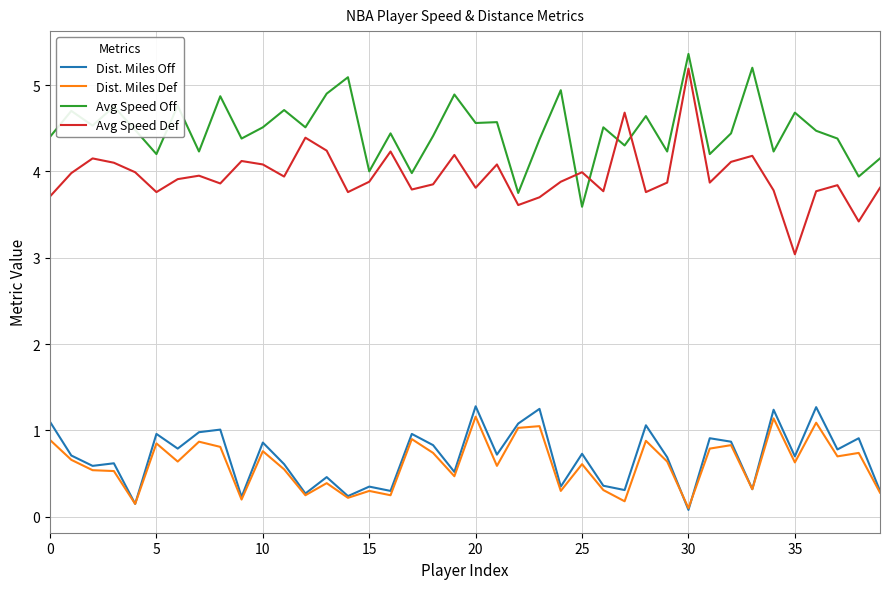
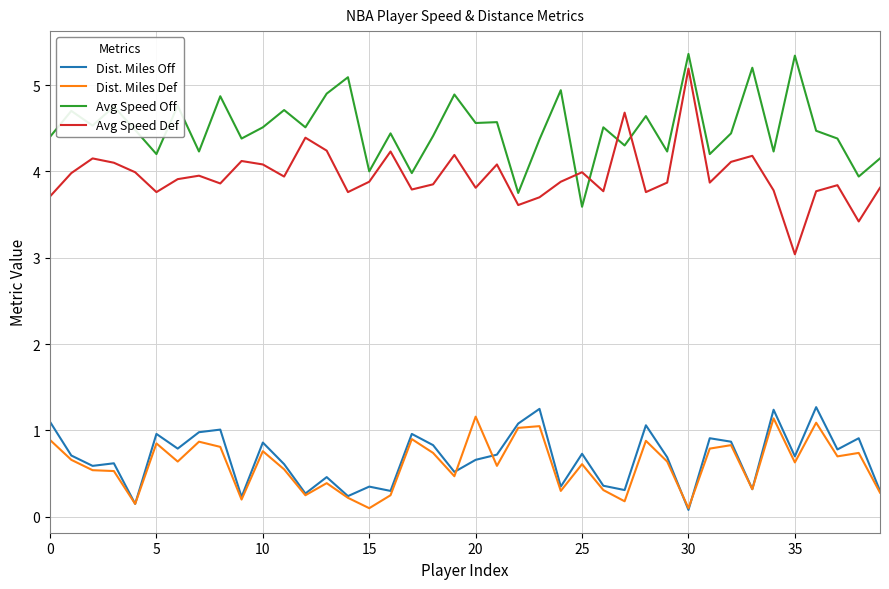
Dist. Miles Def, 15: 0.3 -> 0.1
Dist. Miles Off, 20: 1.3 -> 0.7
Avg Speed Off, 35: 4.7 -> 5.3
